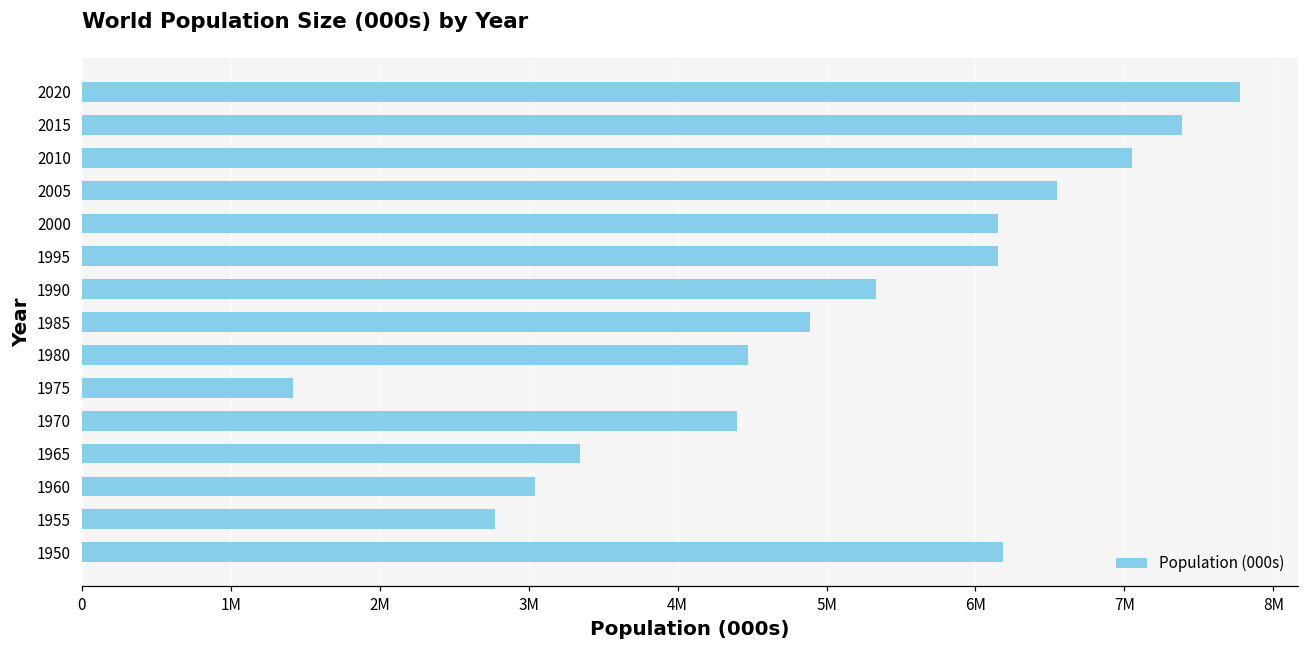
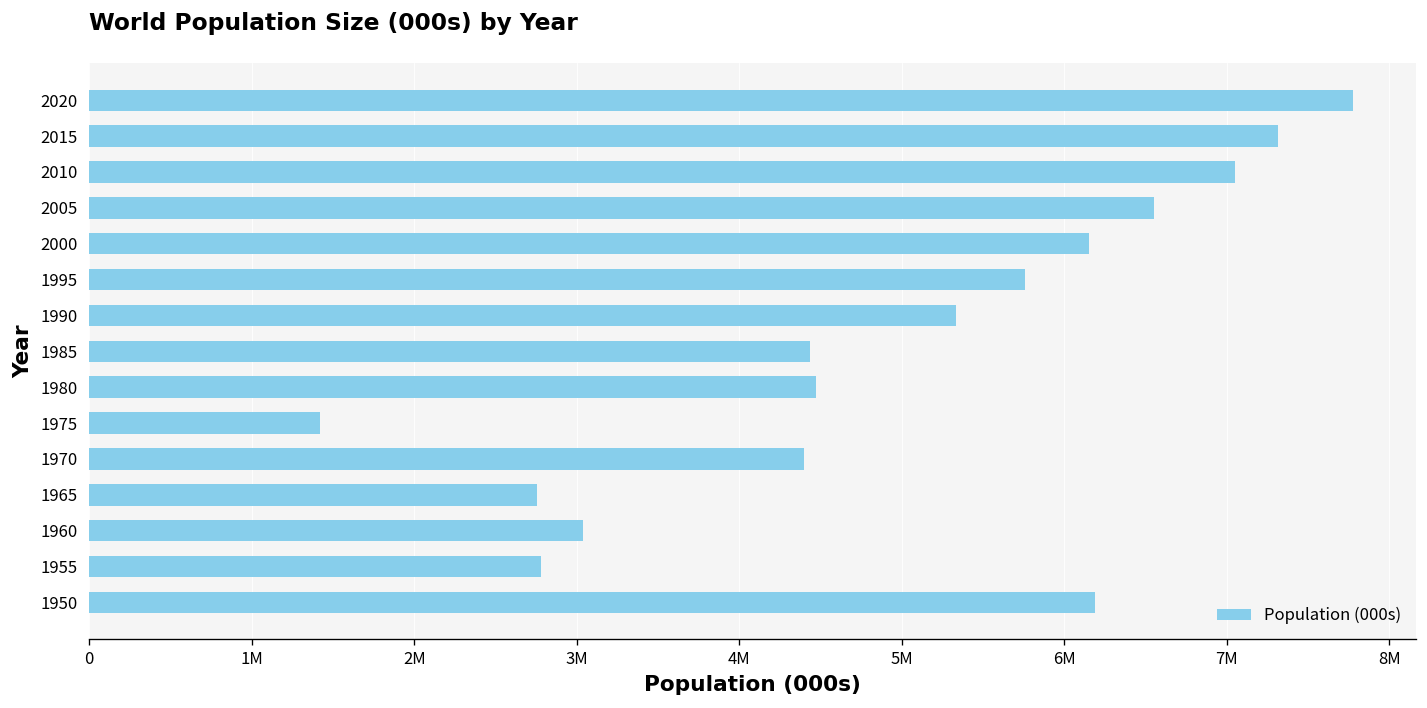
2015: 7380000 -> 7320000
1995: 6150000 -> 5760000
1985: 4890000 -> 4440000
1965: 3350000 -> 2750000
